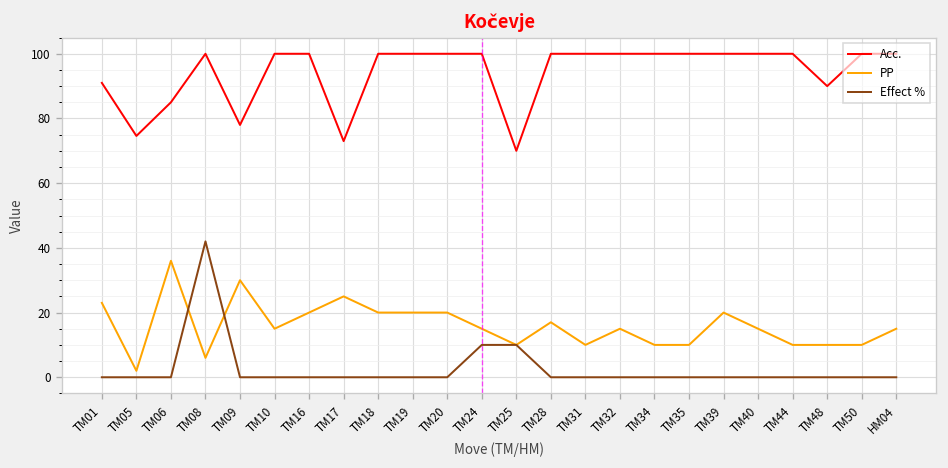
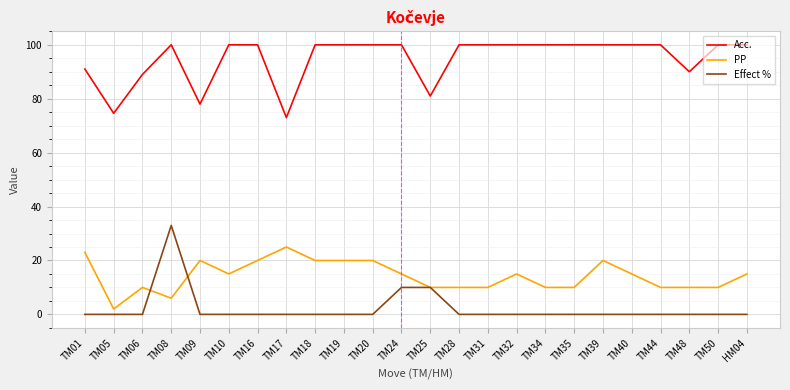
Acc., TM06: 85 -> 89
PP, TM06: 36 -> 10
Effect %, TM08: 42 -> 33
PP, TM09: 30 -> 20
Acc., TM25: 70 -> 81
PP, TM28: 17 -> 10
